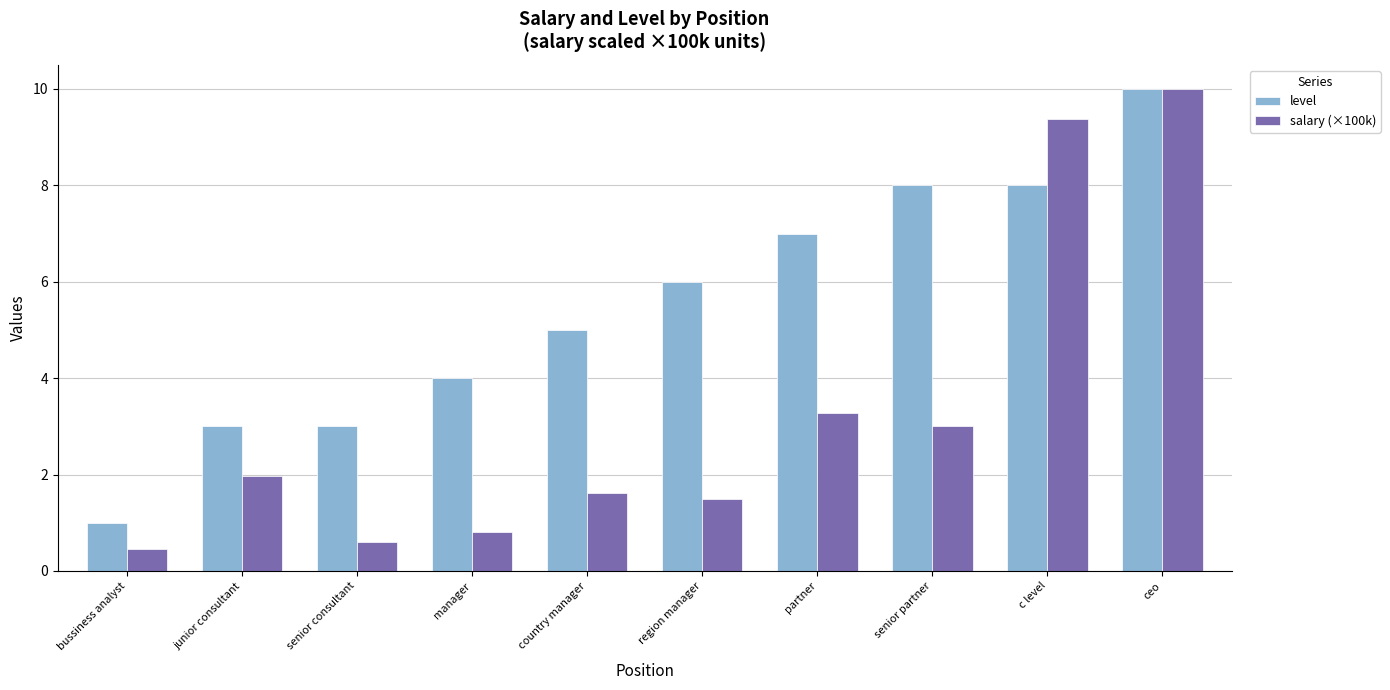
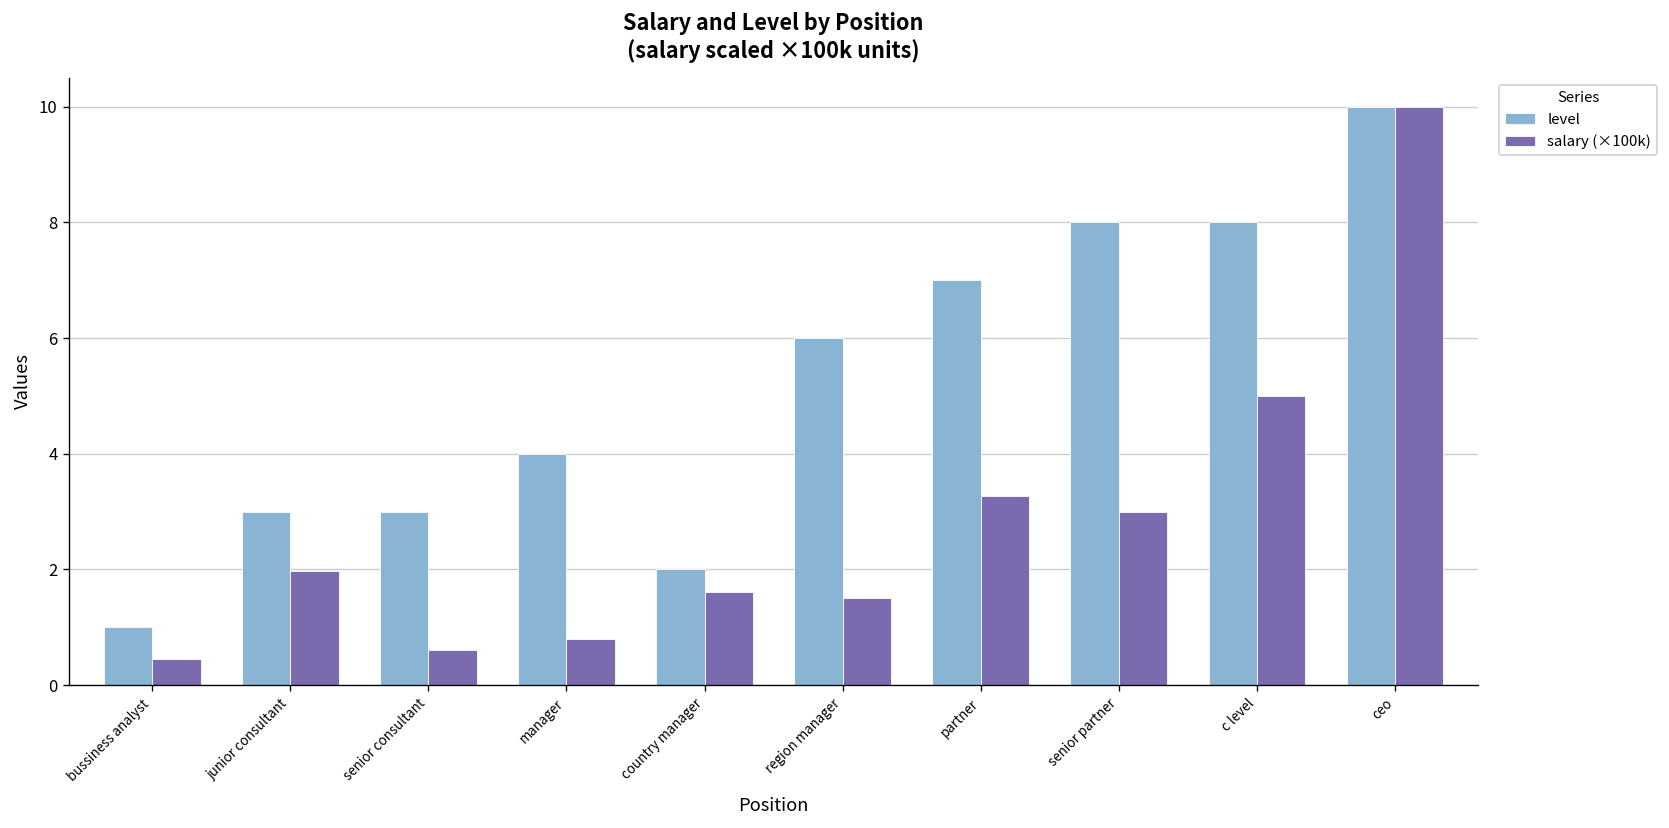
level, country manager: 5 -> 2
salary (×100k), c level: 9.4 -> 5.0
